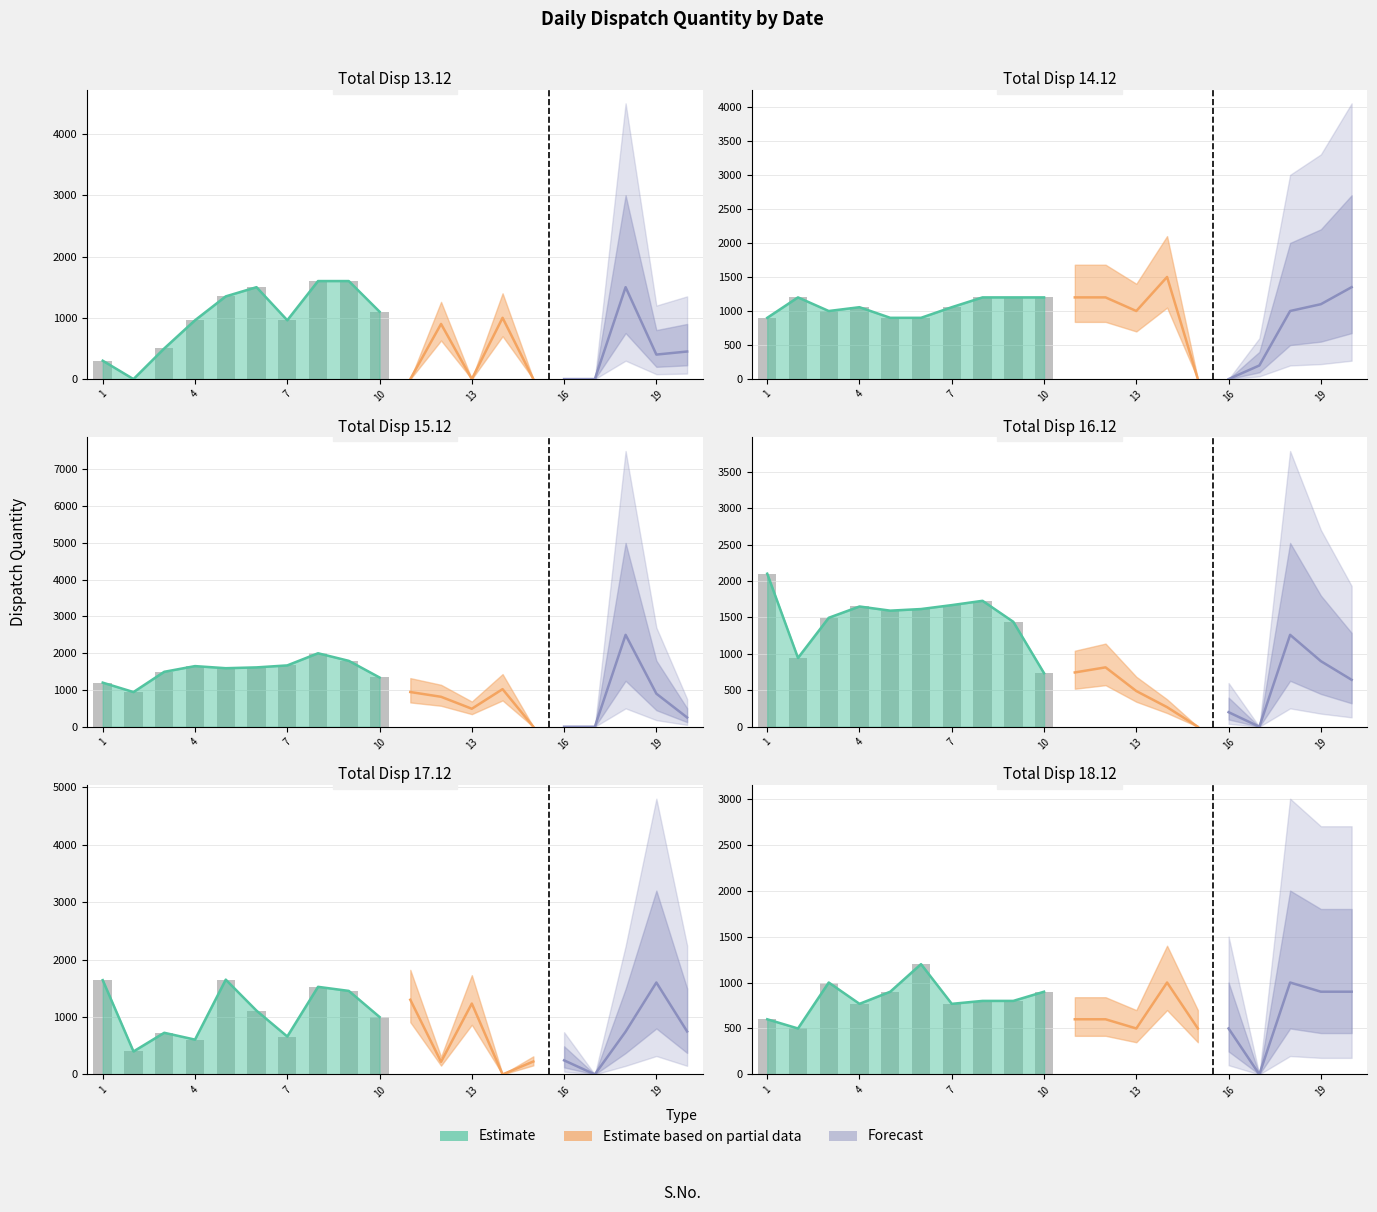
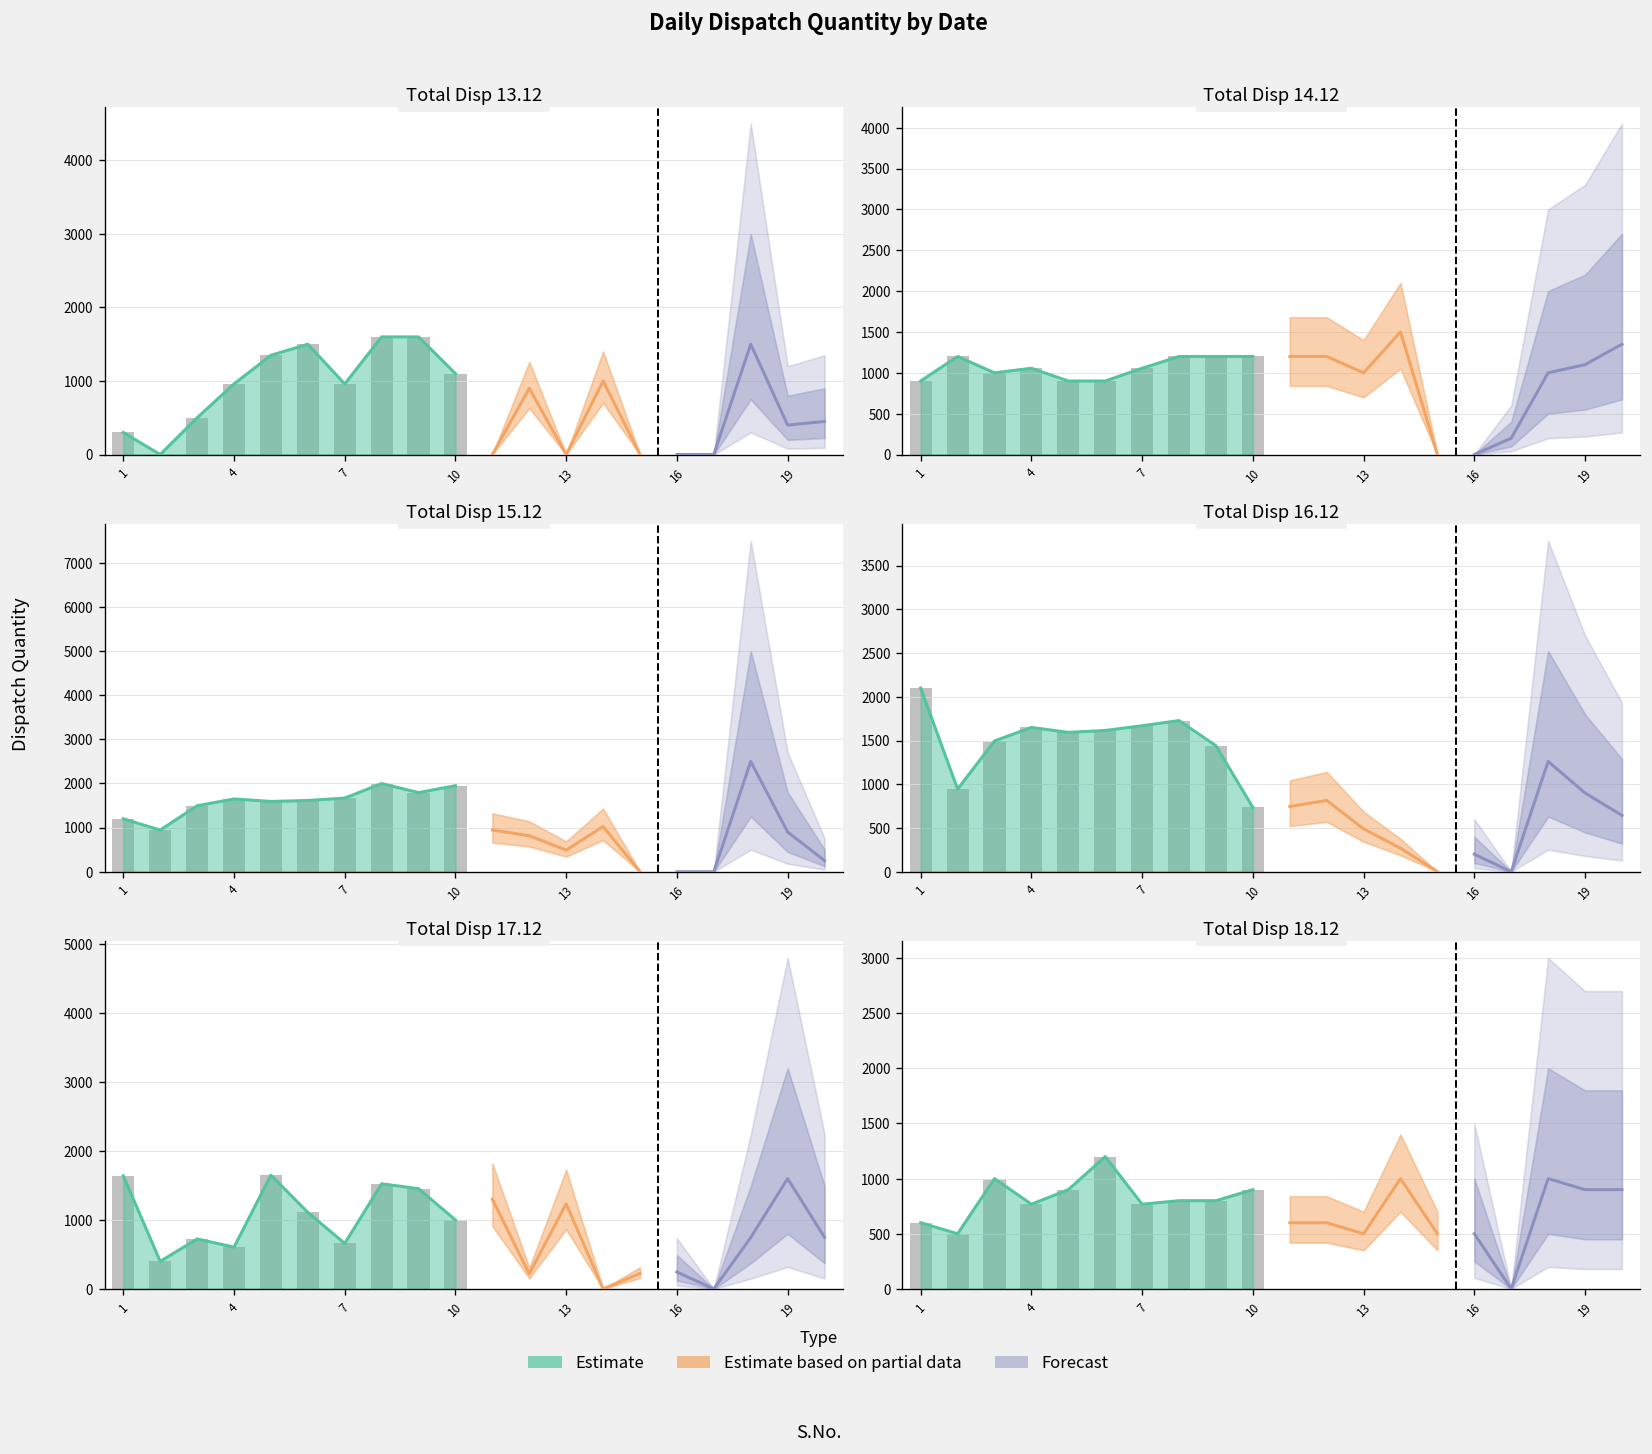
Total Disp 15.12, Estimate, 10: 1300 -> 2000
